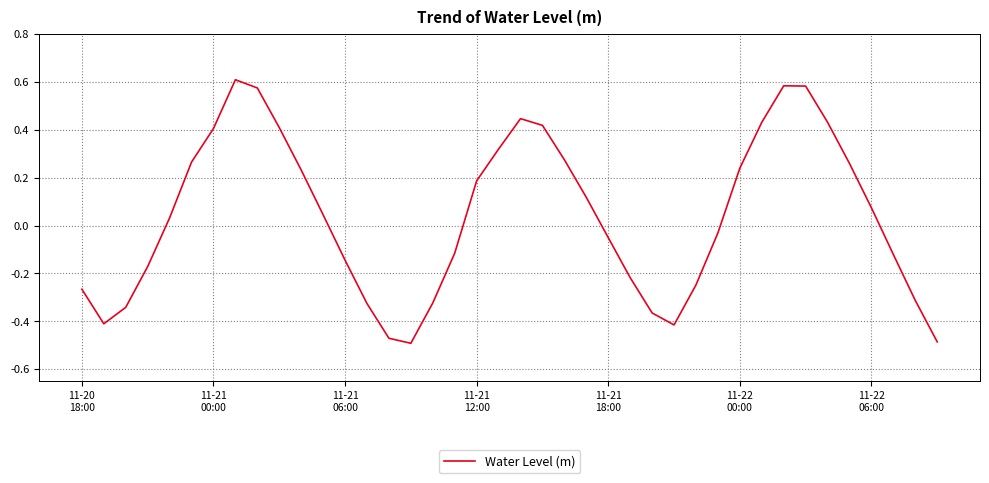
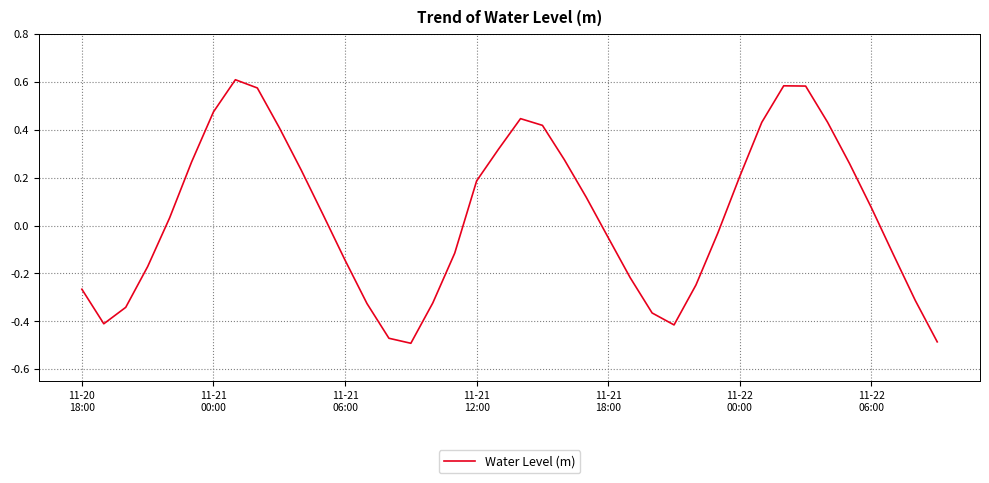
11-21 00:00: 0.41 -> 0.47
11-22 00:00: 0.24 -> 0.21
